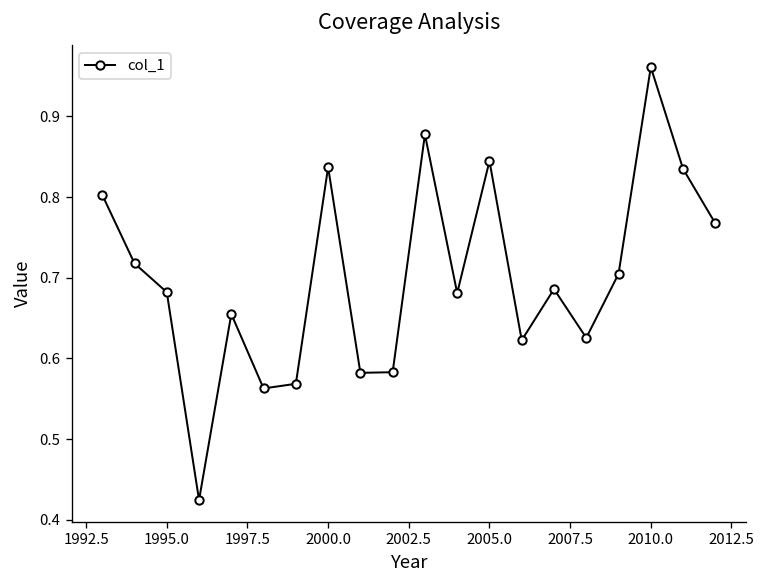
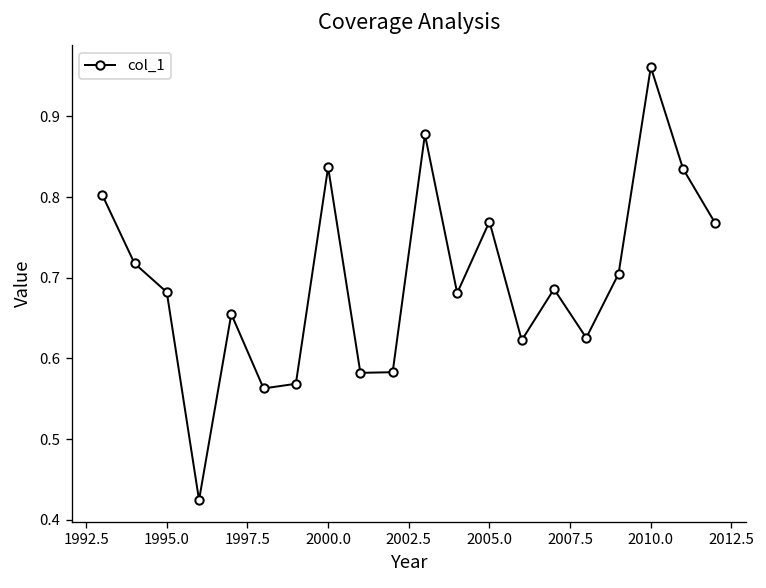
2005.0: 0.84 -> 0.77
